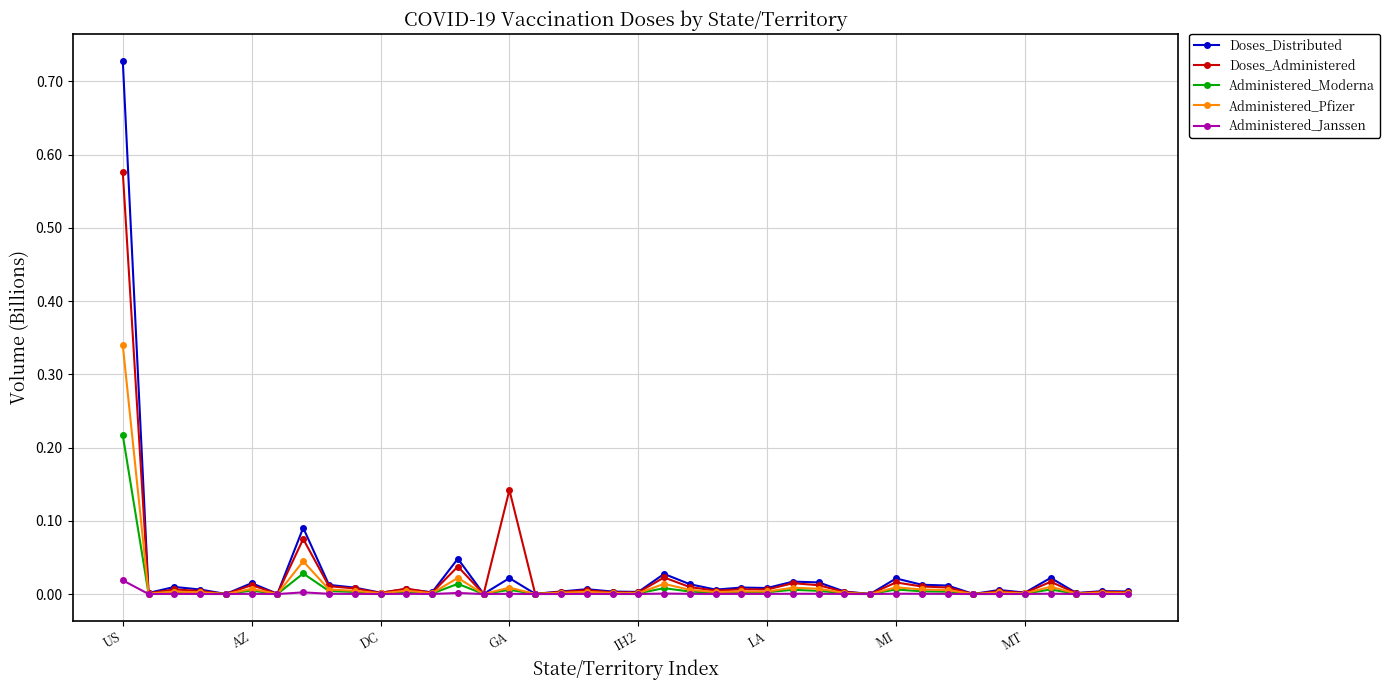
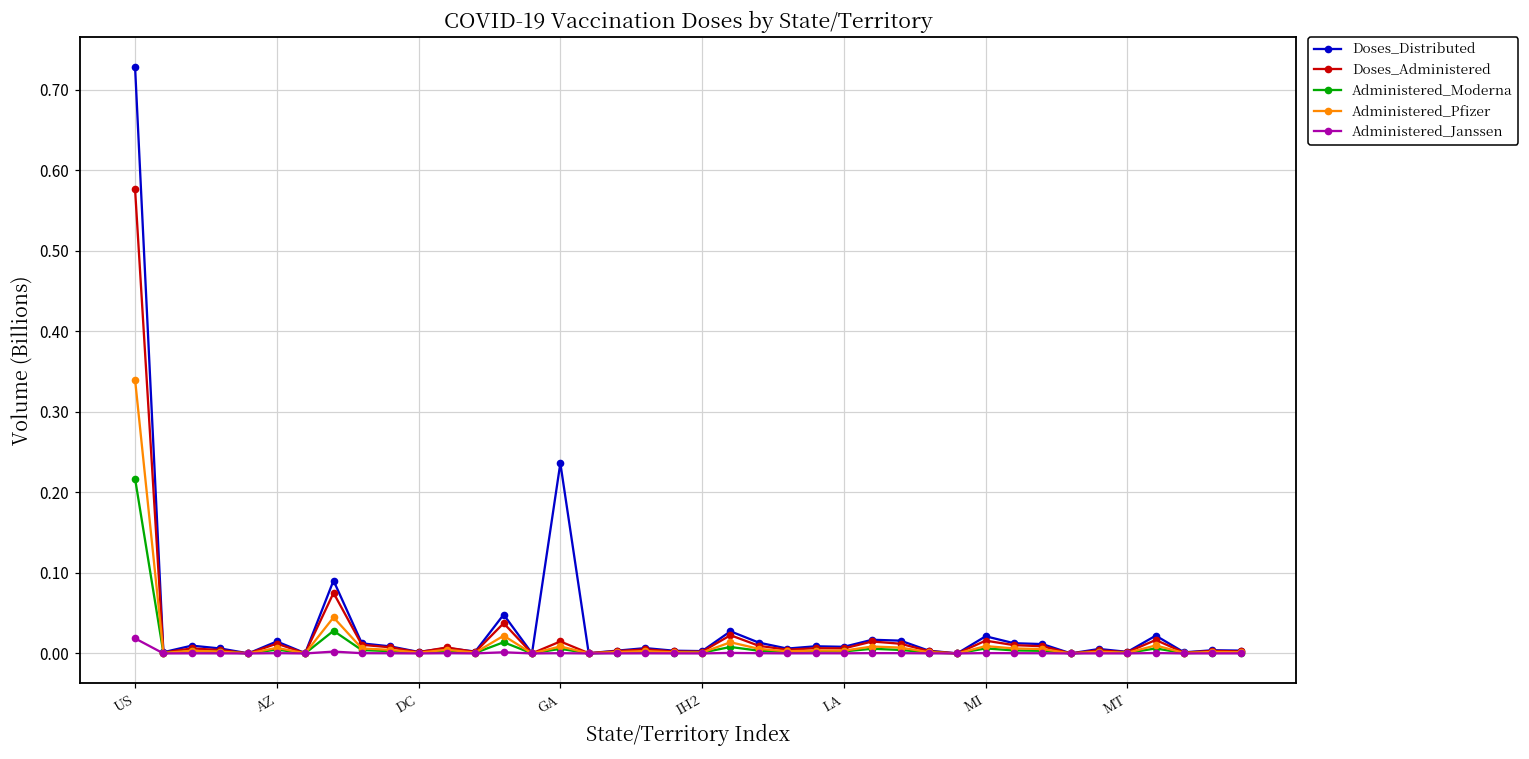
Doses_Distributed, GA: 0.02 -> 0.24
Doses_Administered, GA: 0.14 -> 0.01
